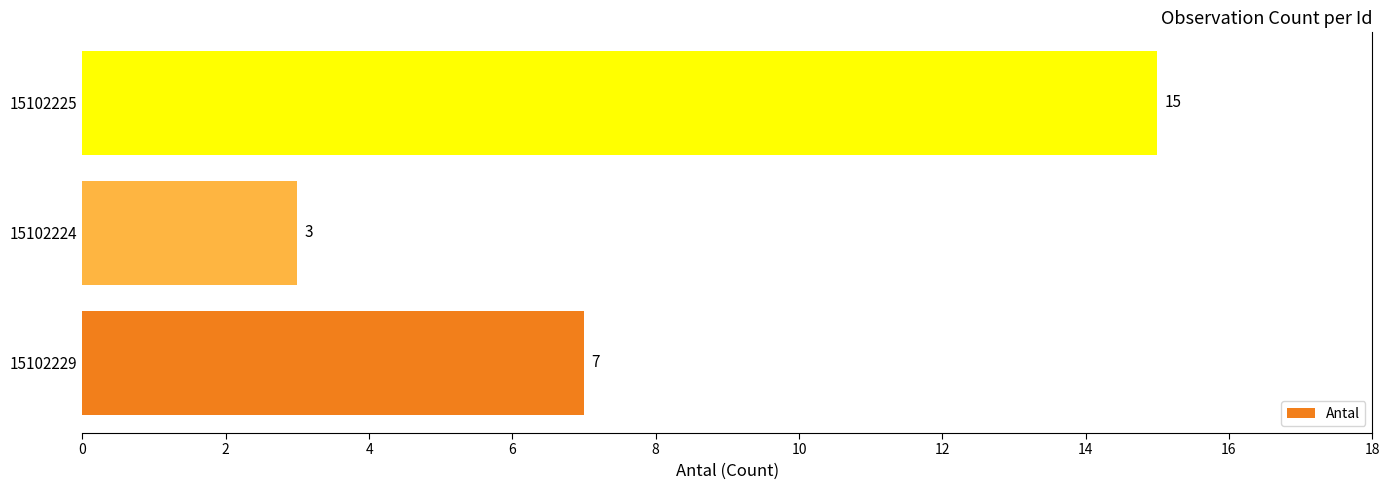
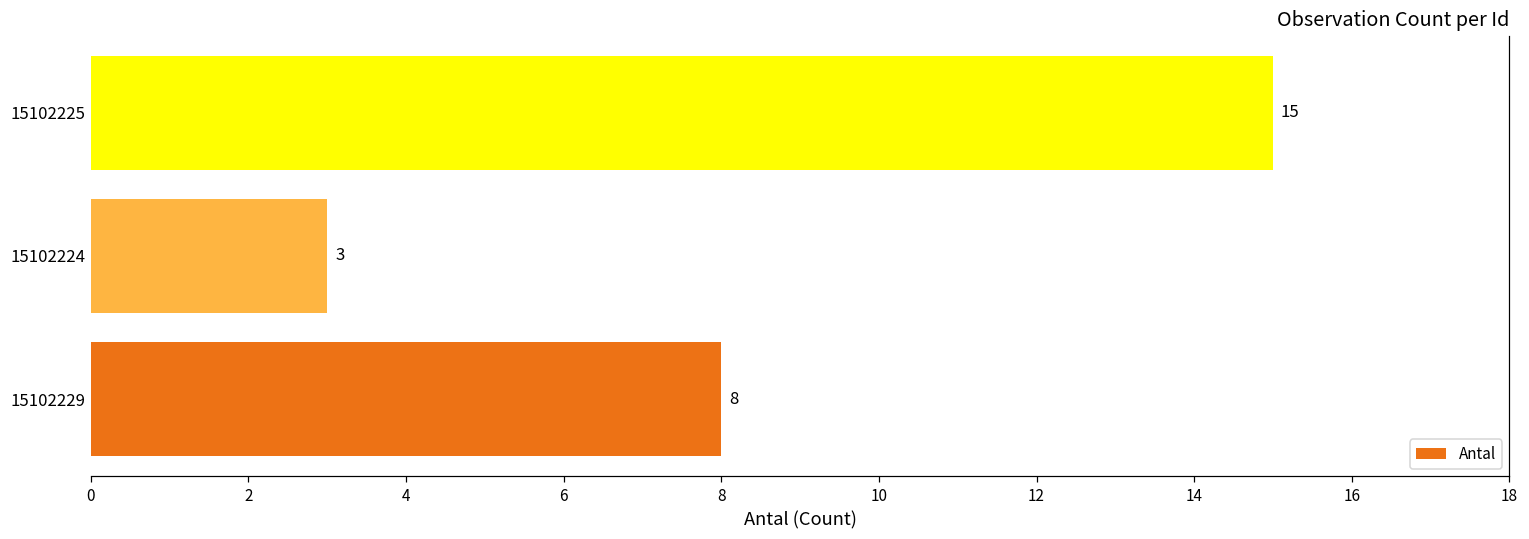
15102229: 7 -> 8
